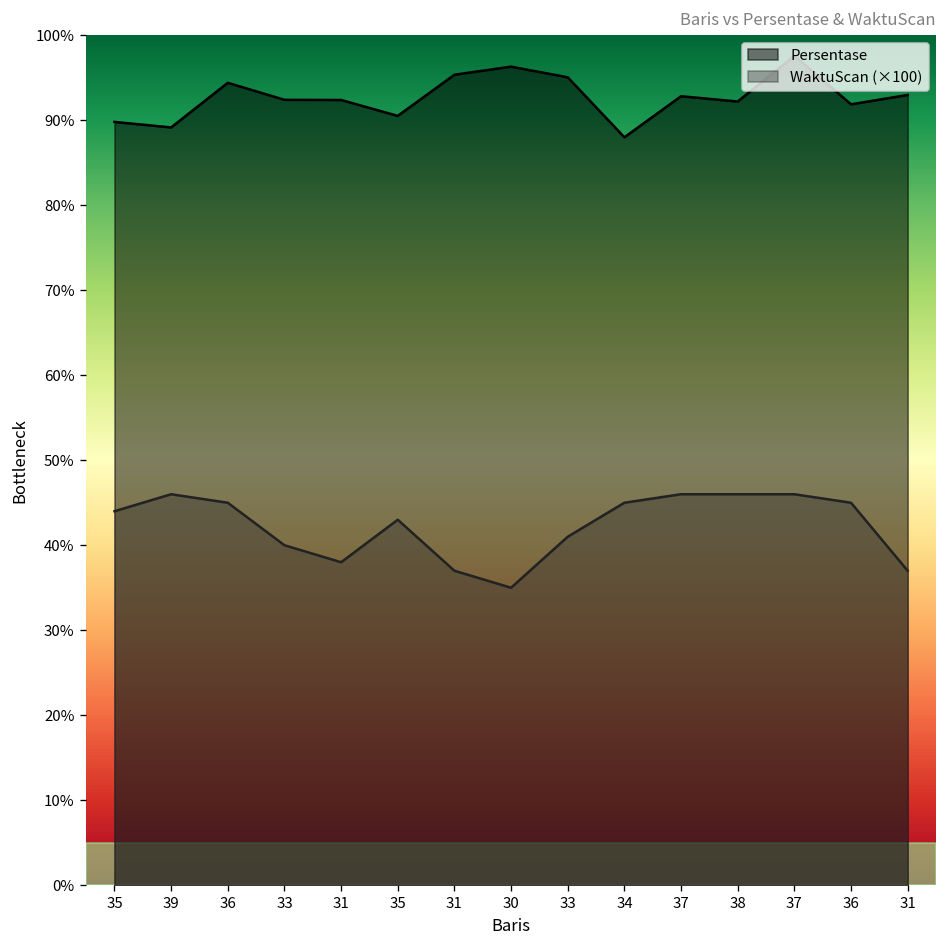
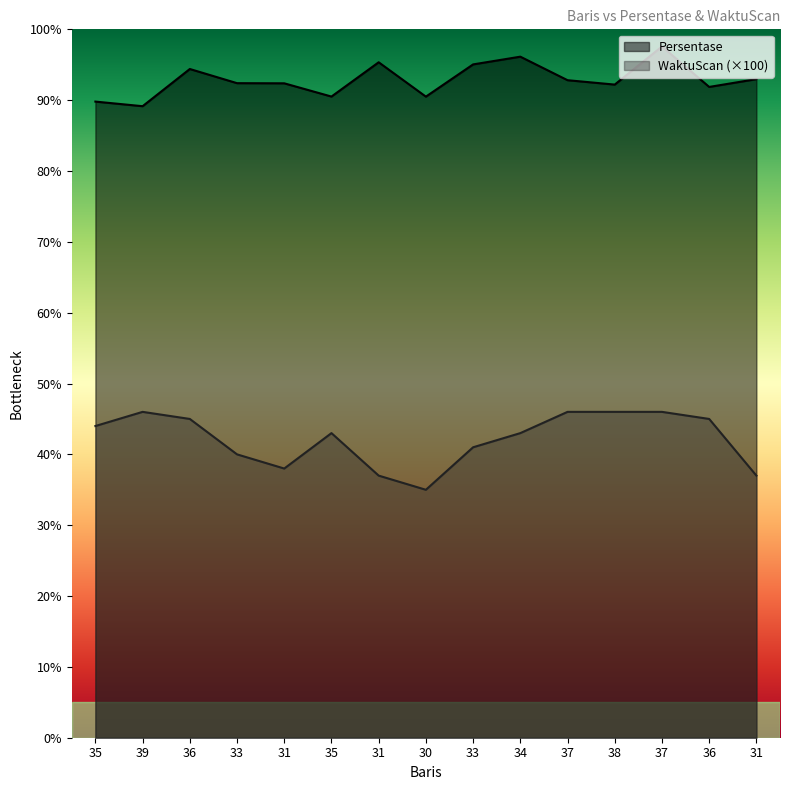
Persentase, 30: 96% -> 91%
Persentase, 34: 88% -> 96%
WaktuScan (×100), 34: 45% -> 43%
